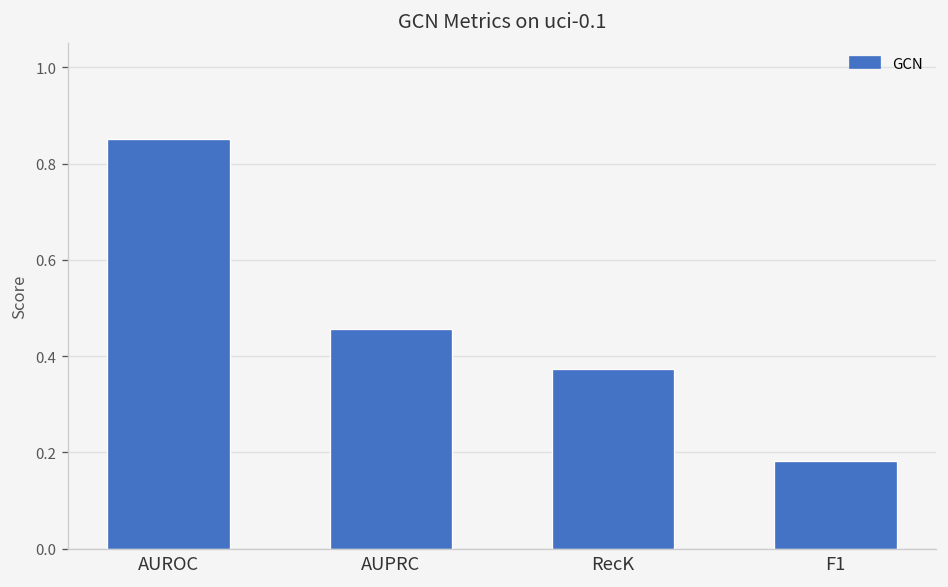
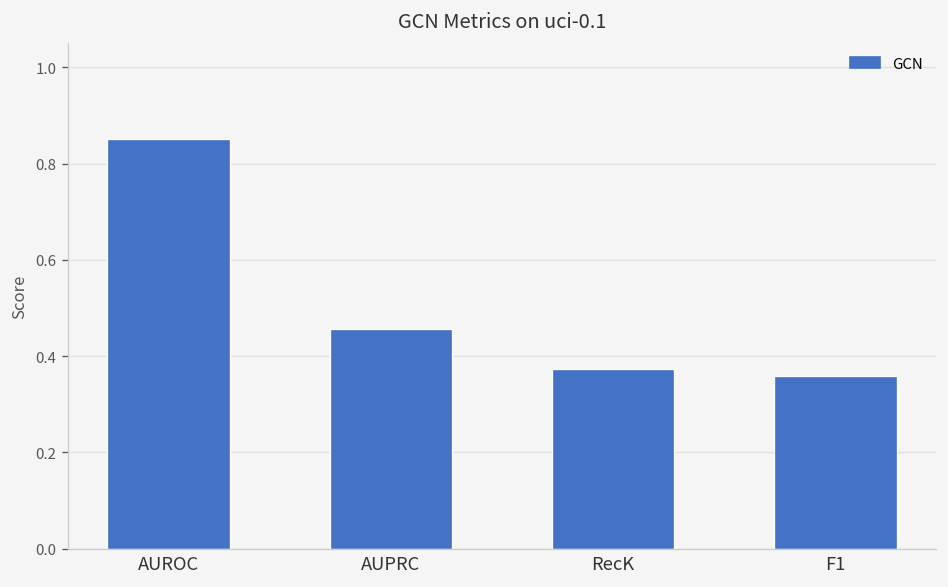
F1: 0.18 -> 0.36
